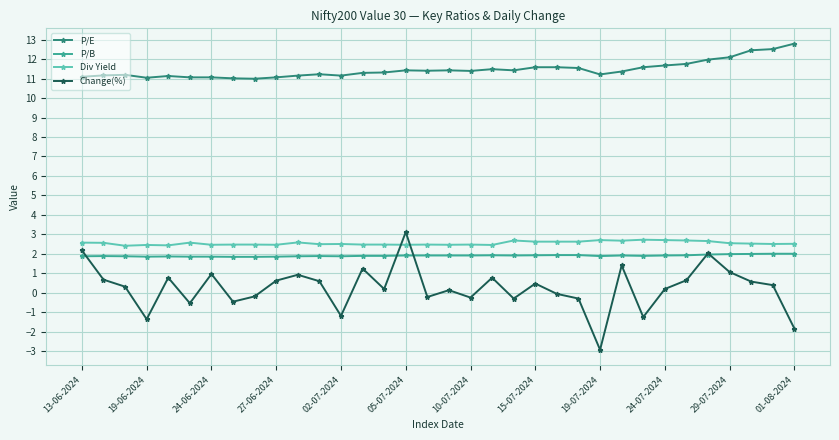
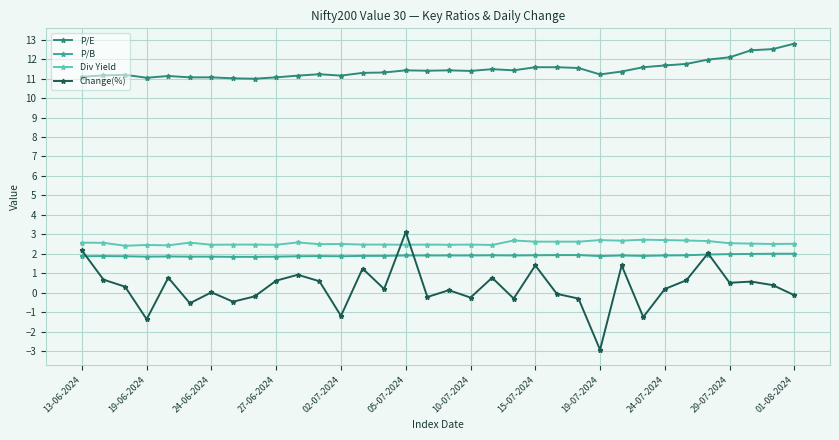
Change(%), 24-06-2024: 1.0 -> 0.0
Change(%), 15-07-2024: 0.5 -> 1.4
Change(%), 29-07-2024: 1.1 -> 0.5
Change(%), 01-08-2024: -1.8 -> -0.1
